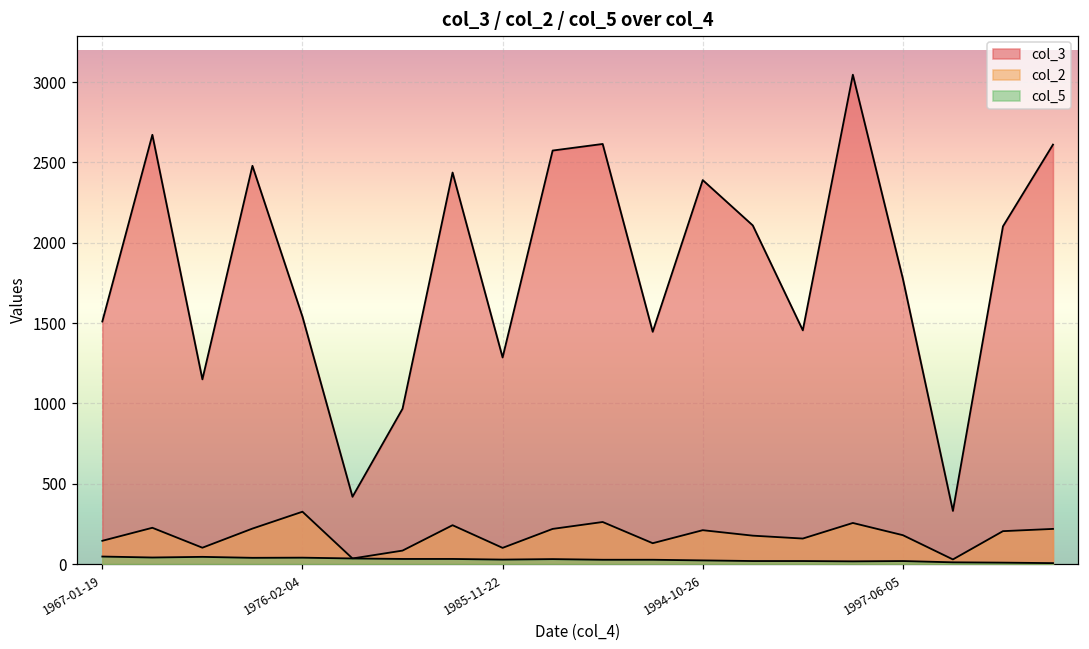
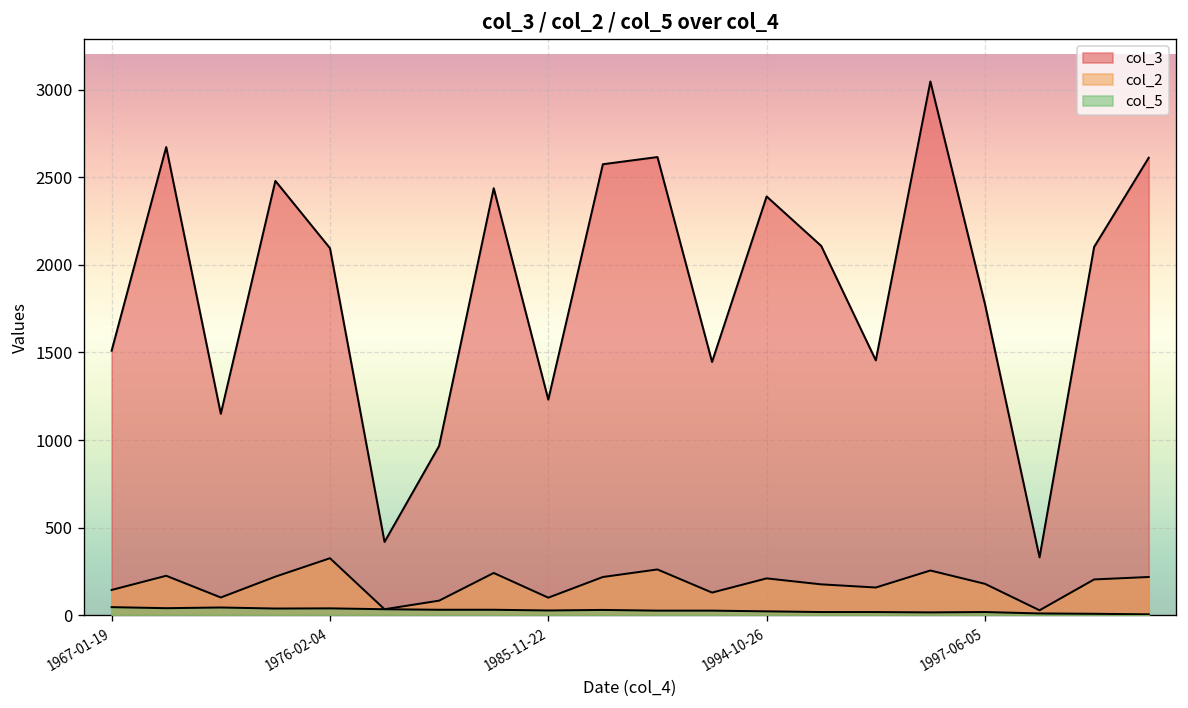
col_3, 1976-02-04: 1540 -> 2100
col_3, 1985-11-22: 1290 -> 1230
